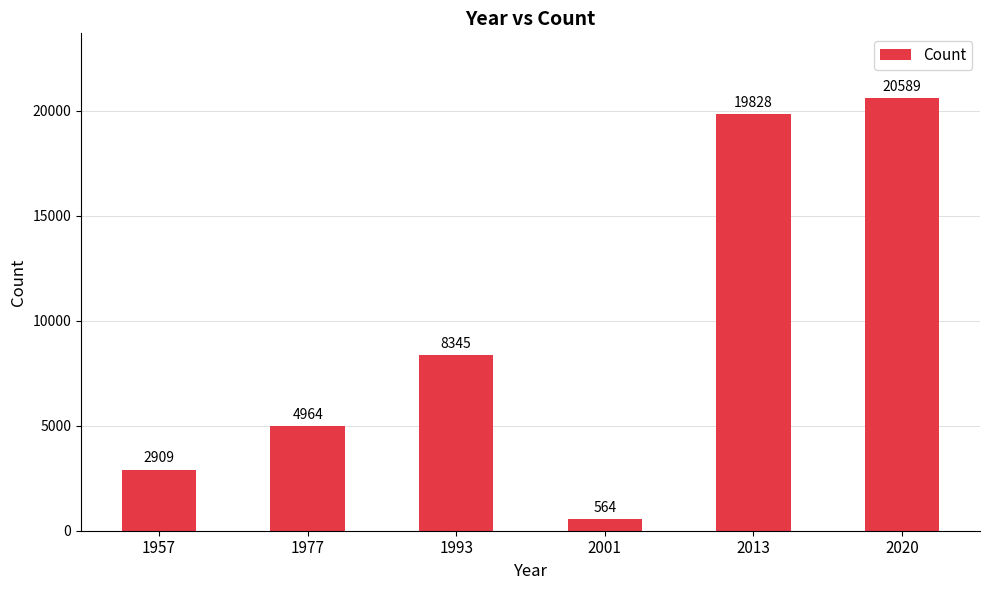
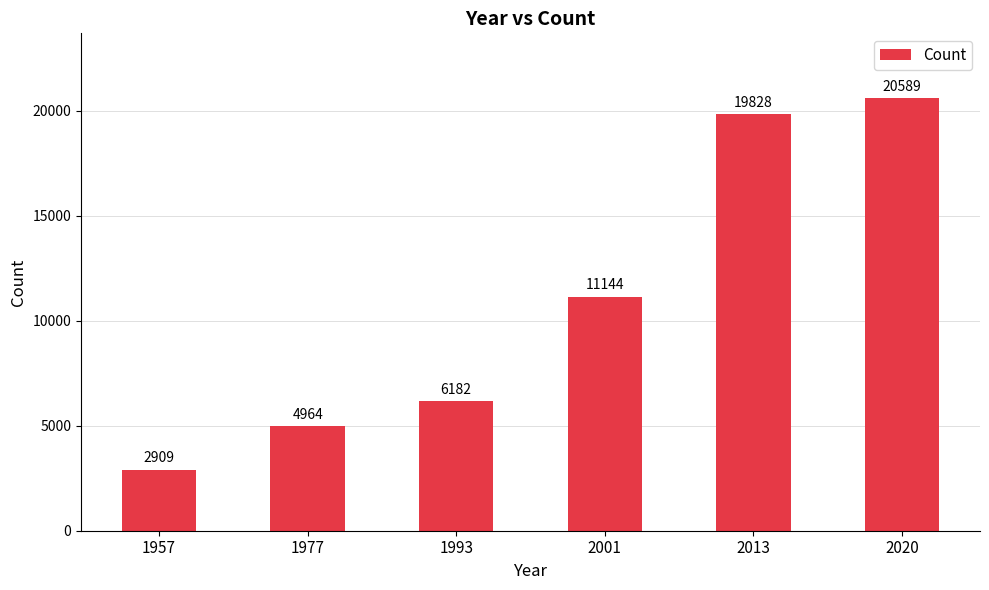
1993: 8345 -> 6182
2001: 564 -> 11144
